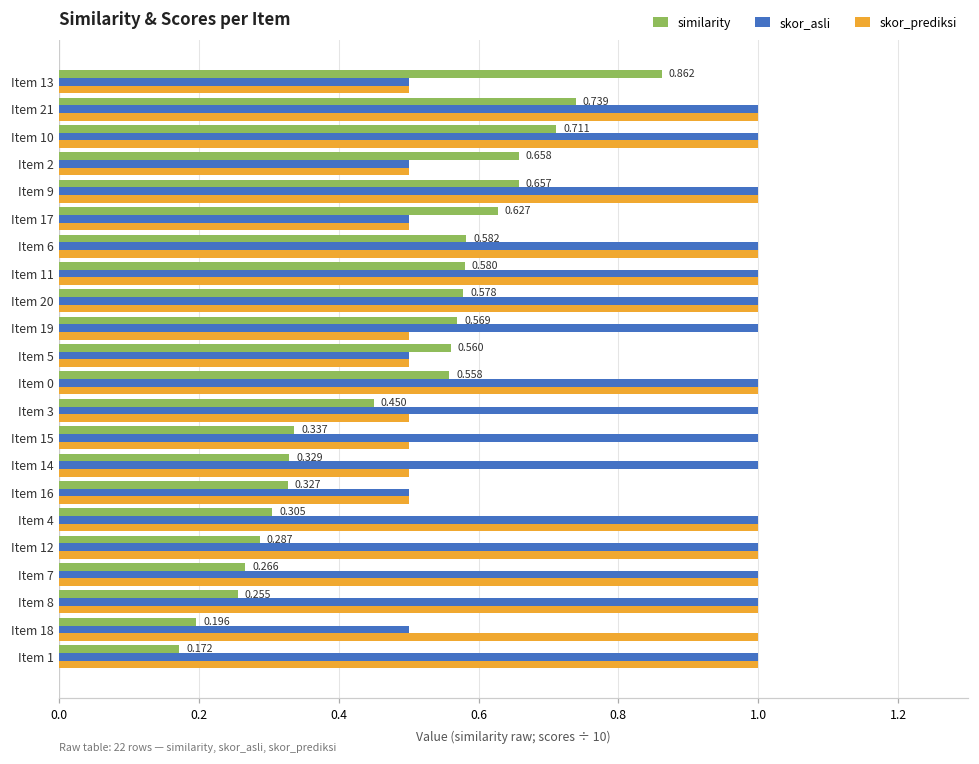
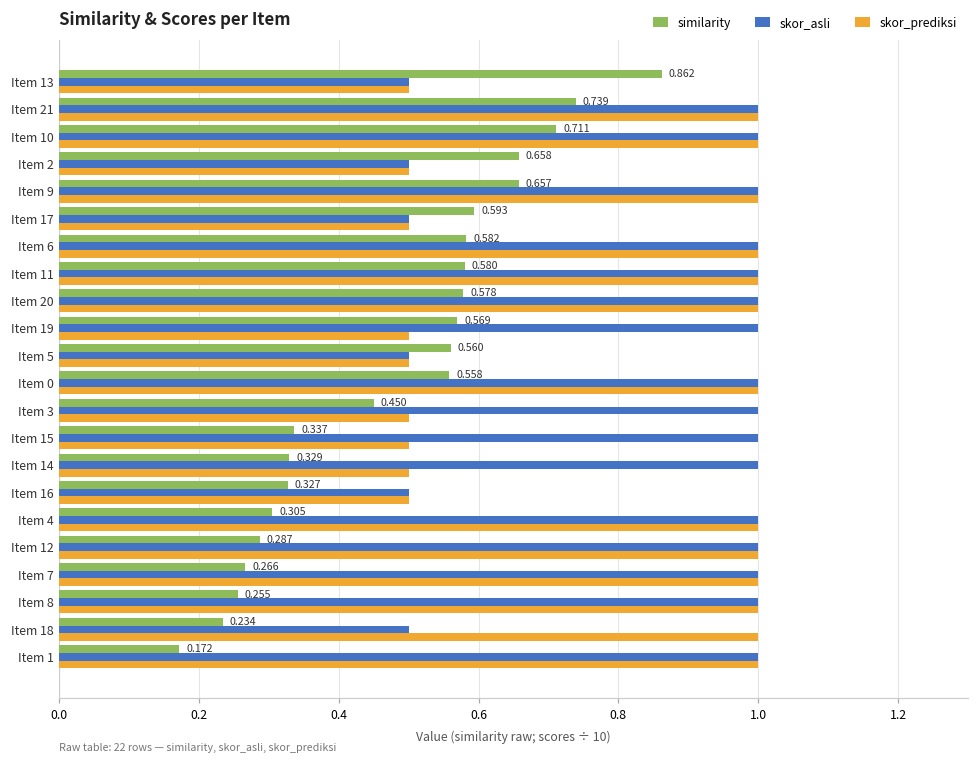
similarity, Item 17: 0.627 -> 0.593
similarity, Item 18: 0.196 -> 0.234
